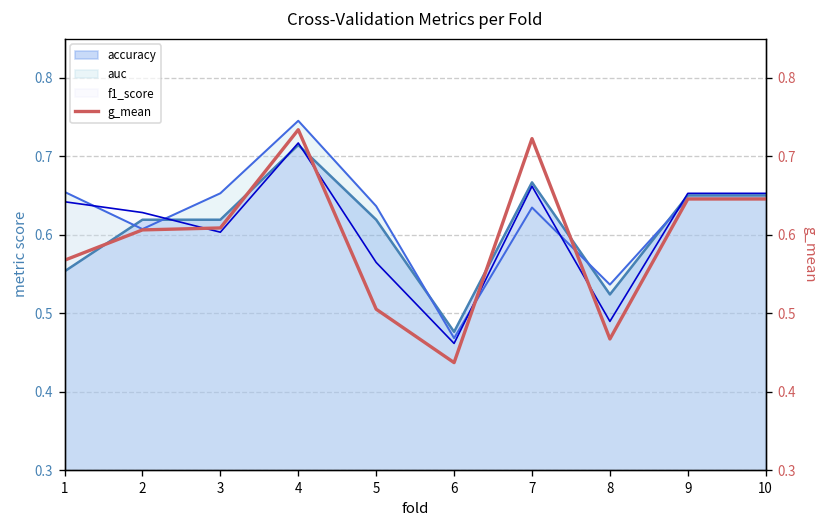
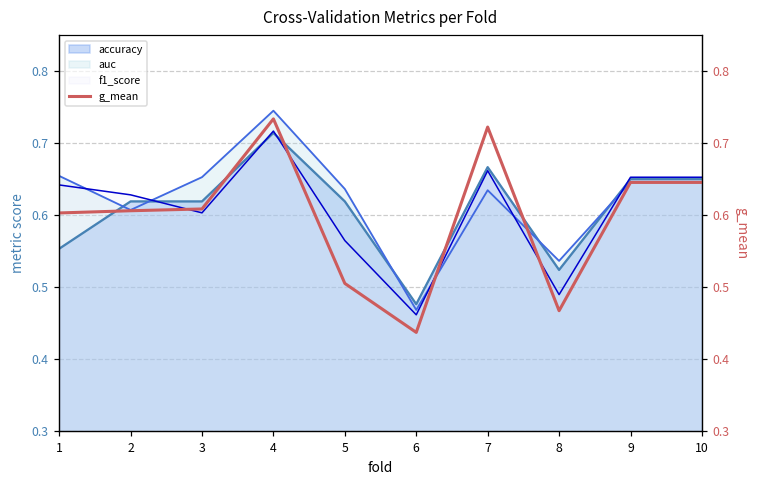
g_mean, 1: 0.57 -> 0.60
